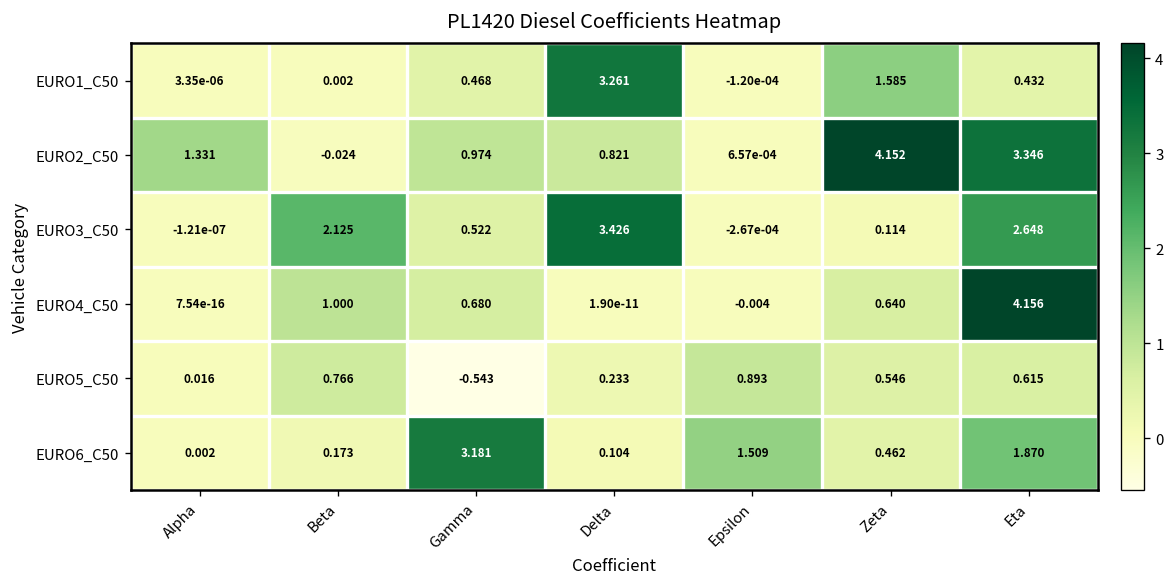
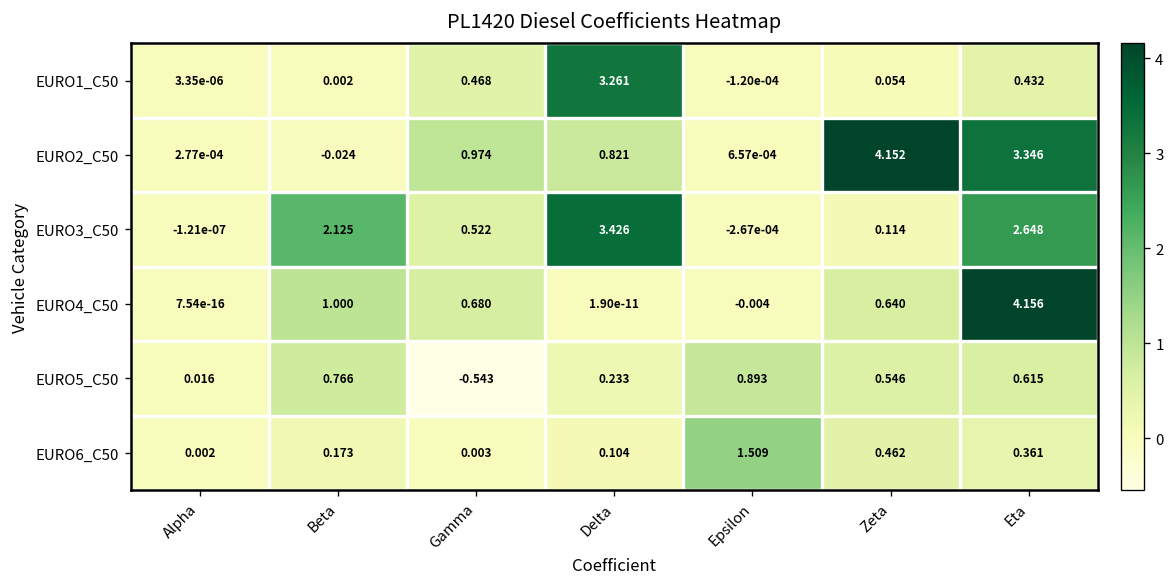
EURO1_C50, Zeta: 1.585 -> 0.054
EURO2_C50, Alpha: 1.331 -> 2.77e-04
EURO6_C50, Gamma: 3.181 -> 0.003
EURO6_C50, Eta: 1.870 -> 0.361
